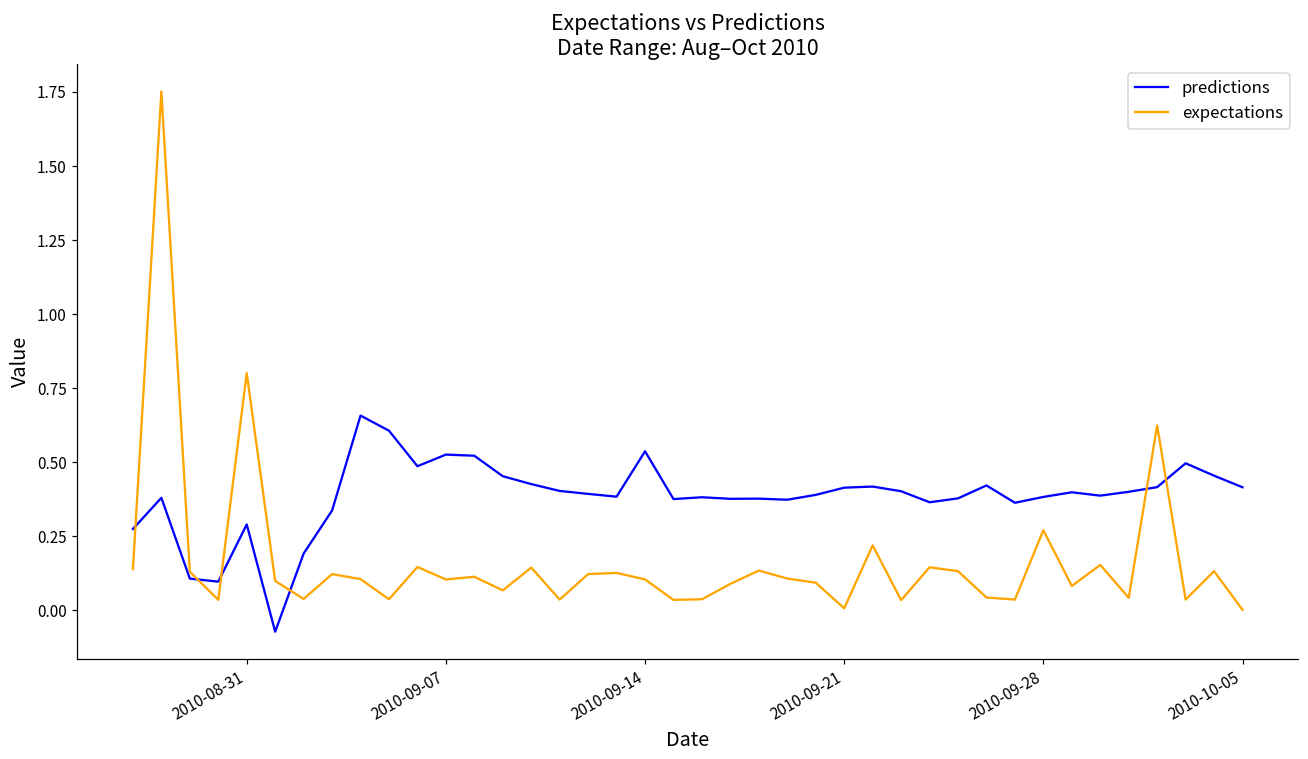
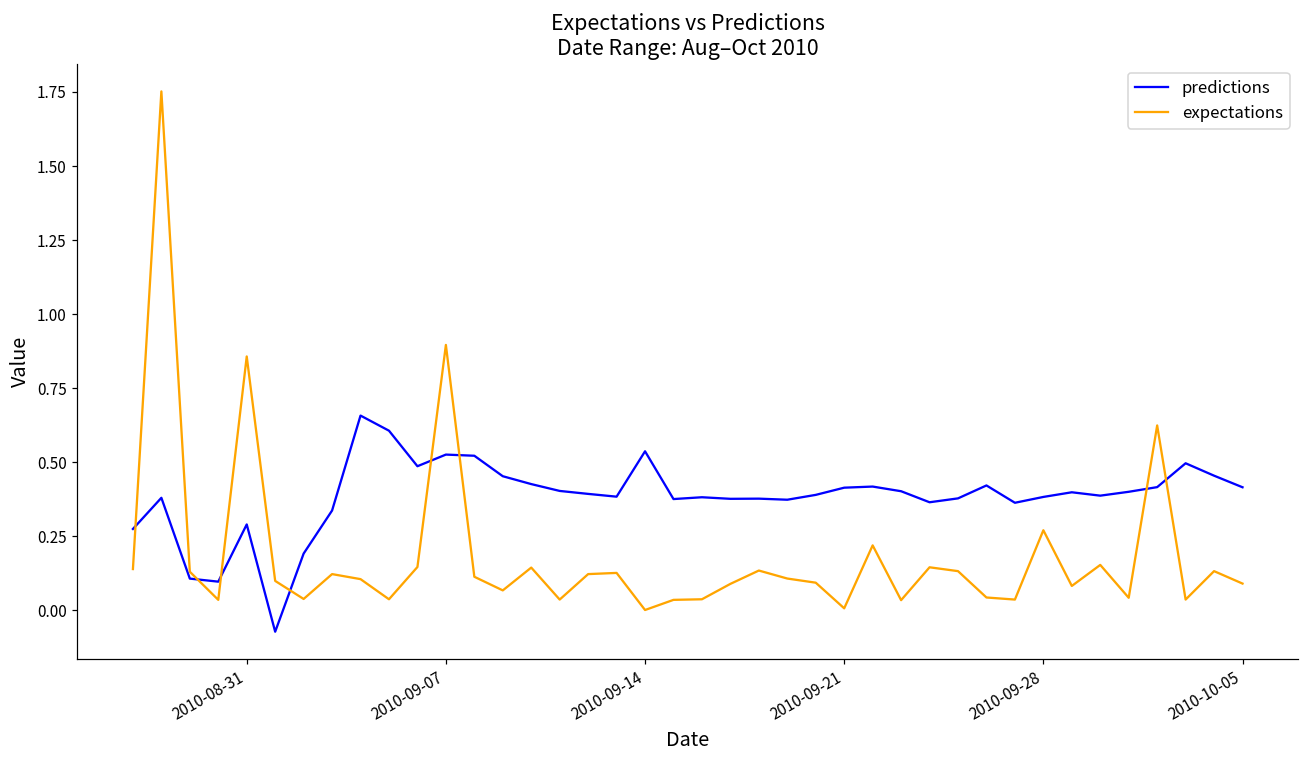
expectations, 2010-08-31: 0.80 -> 0.86
expectations, 2010-09-07: 0.10 -> 0.90
expectations, 2010-09-14: 0.10 -> 0.00
expectations, 2010-10-05: 0.00 -> 0.09
